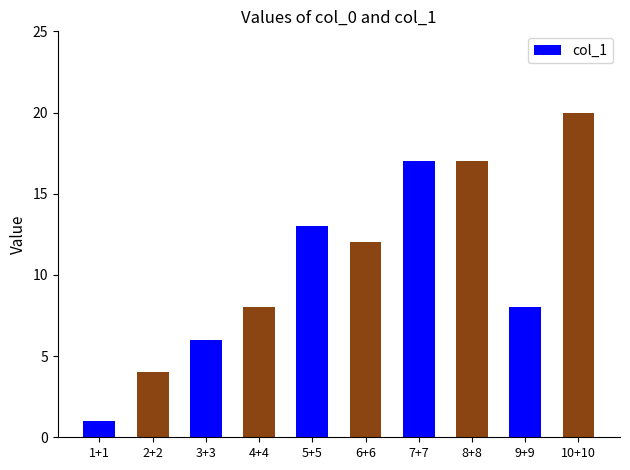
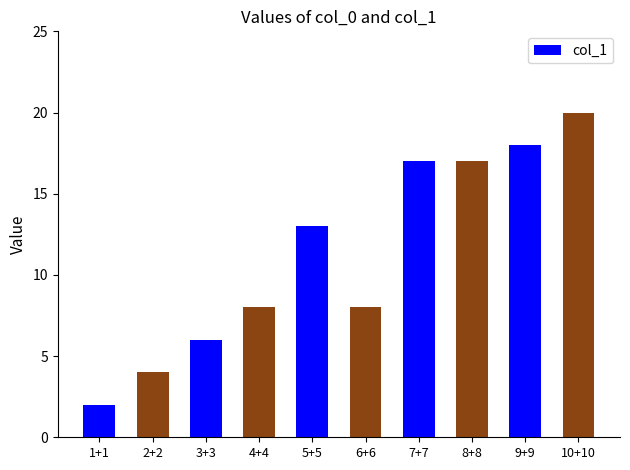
1+1: 1 -> 2
6+6: 12 -> 8
9+9: 8 -> 18
